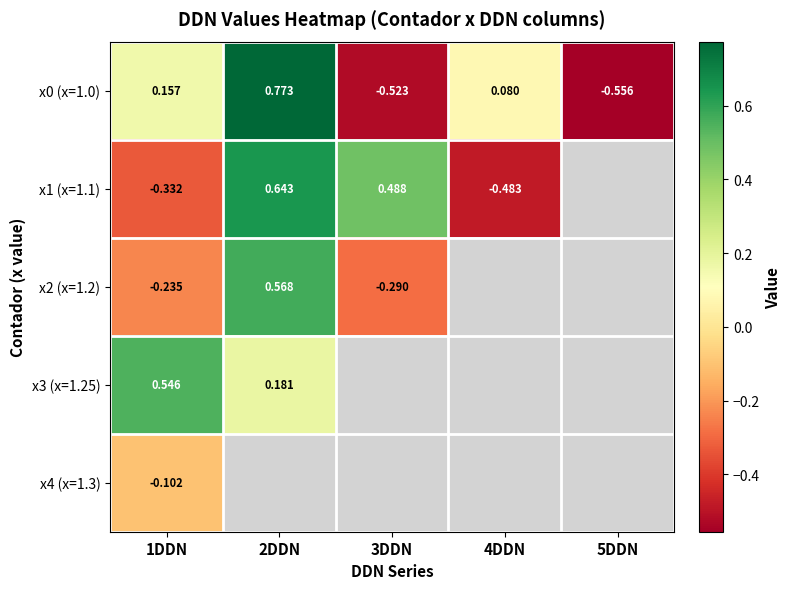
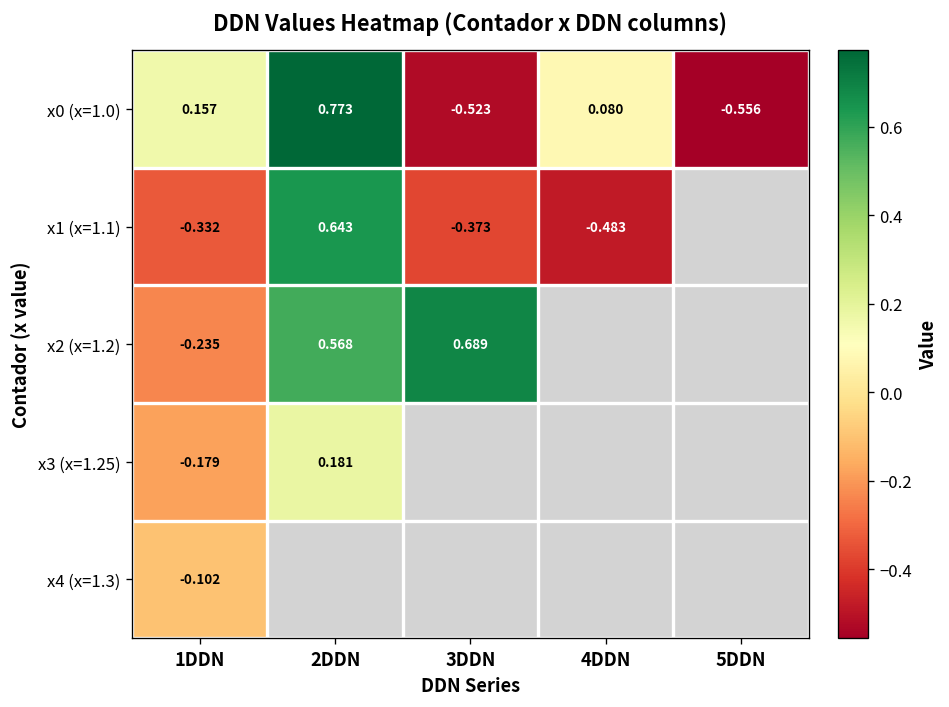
x1 (x=1.1), 3DDN: 0.488 -> -0.373
x2 (x=1.2), 3DDN: -0.290 -> 0.689
x3 (x=1.25), 1DDN: 0.546 -> -0.179
